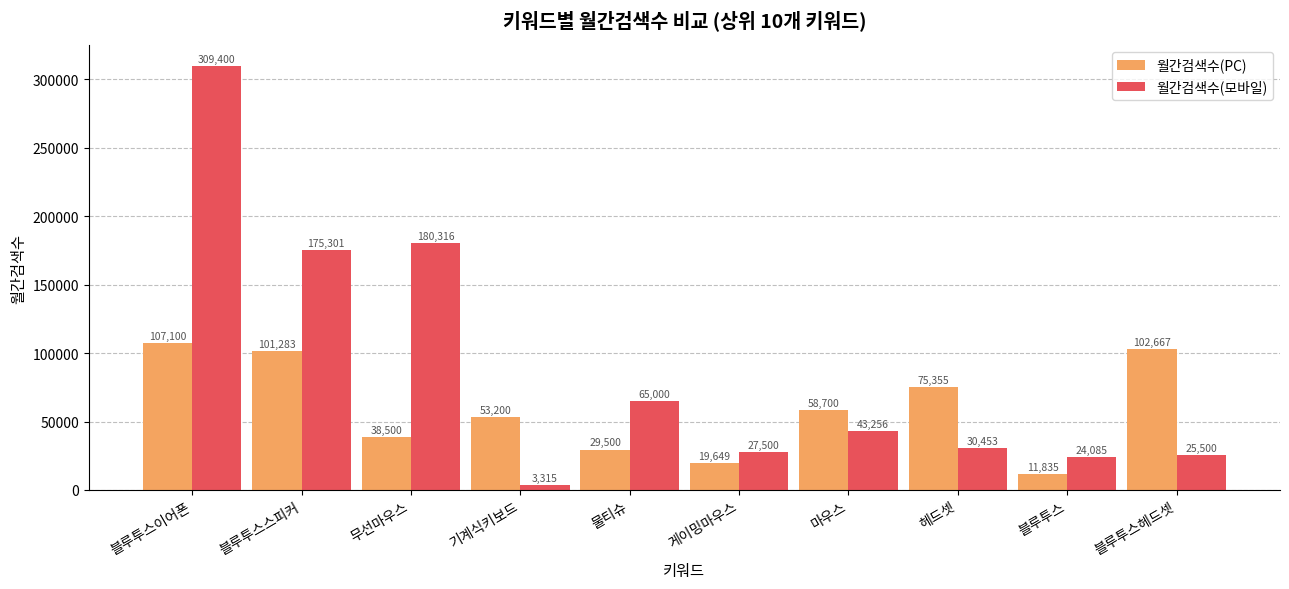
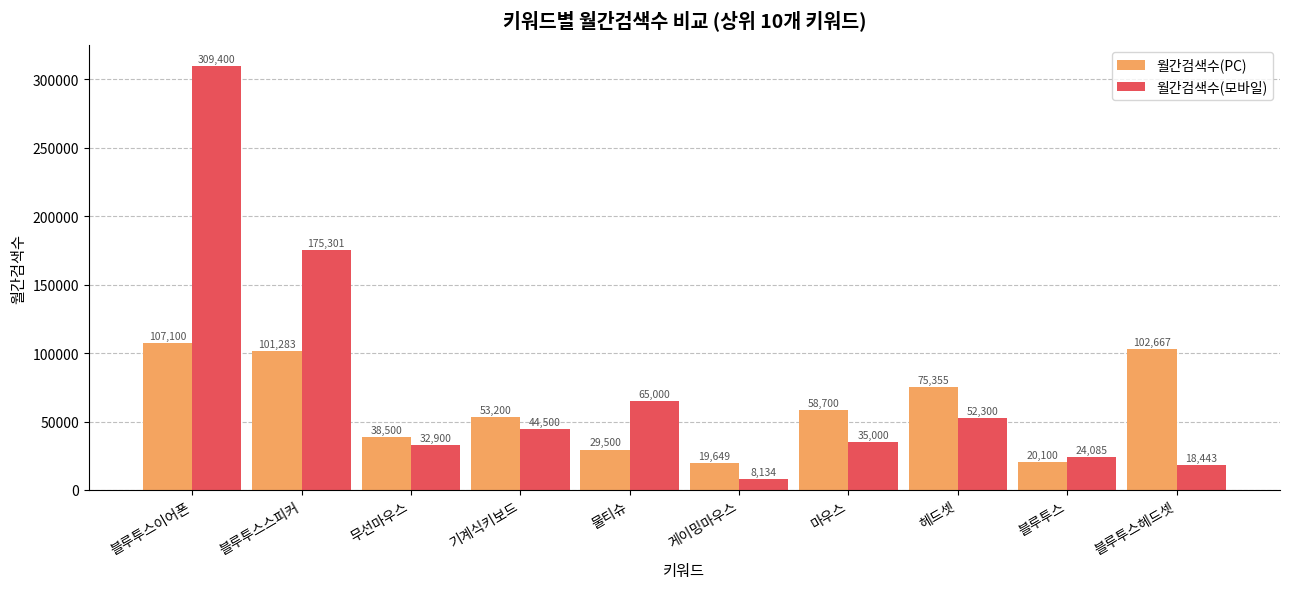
월간검색수(모바일), 무선마우스: 180,316 -> 32,900
월간검색수(모바일), 기계식키보드: 3,315 -> 44,500
월간검색수(모바일), 게이밍마우스: 27,500 -> 8,134
월간검색수(모바일), 마우스: 43,256 -> 35,000
월간검색수(모바일), 헤드셋: 30,453 -> 52,300
월간검색수(PC), 블루투스: 11,835 -> 20,100
월간검색수(모바일), 블루투스헤드셋: 25,500 -> 18,443
